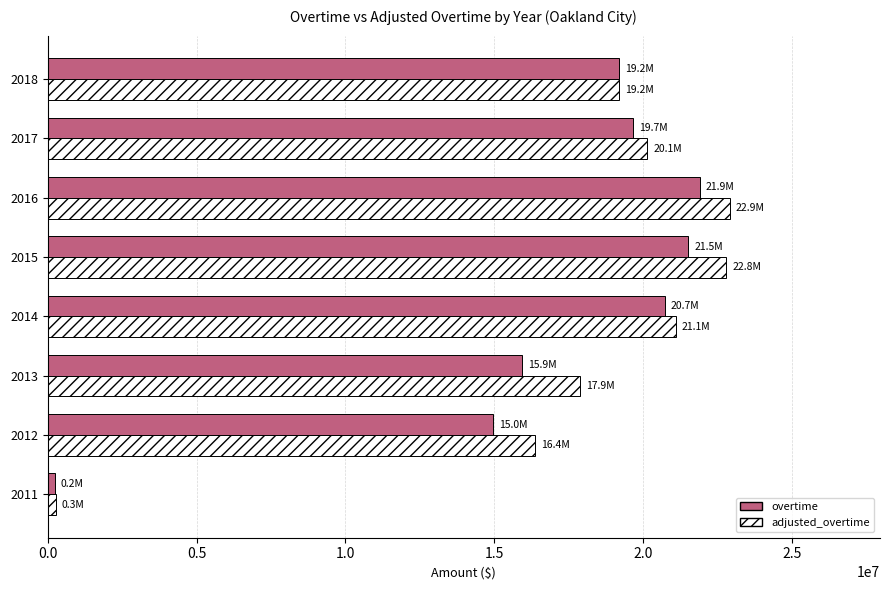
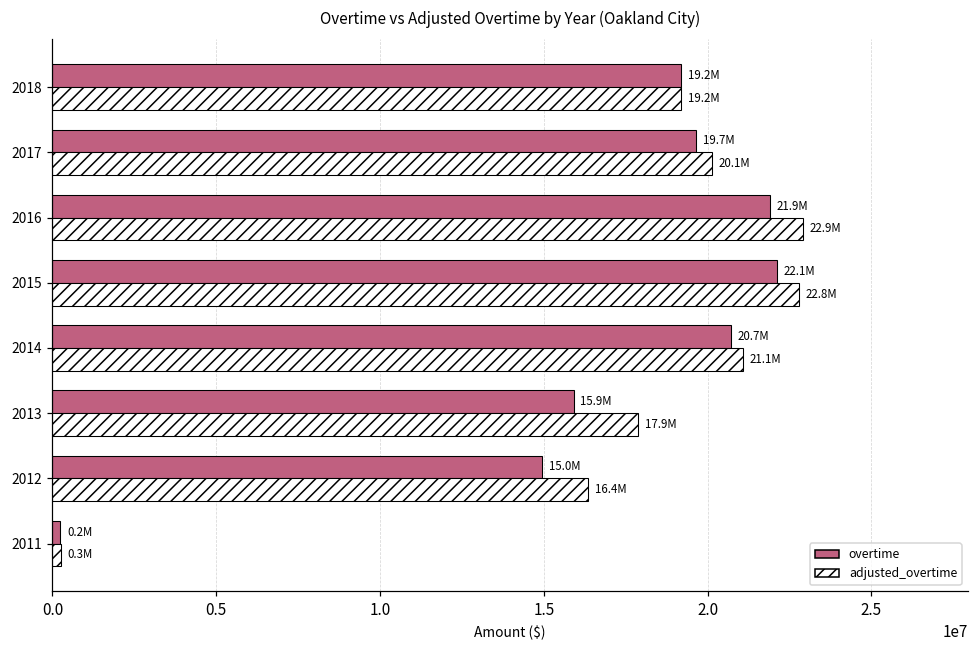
overtime, 2015: 21.5M -> 22.1M
